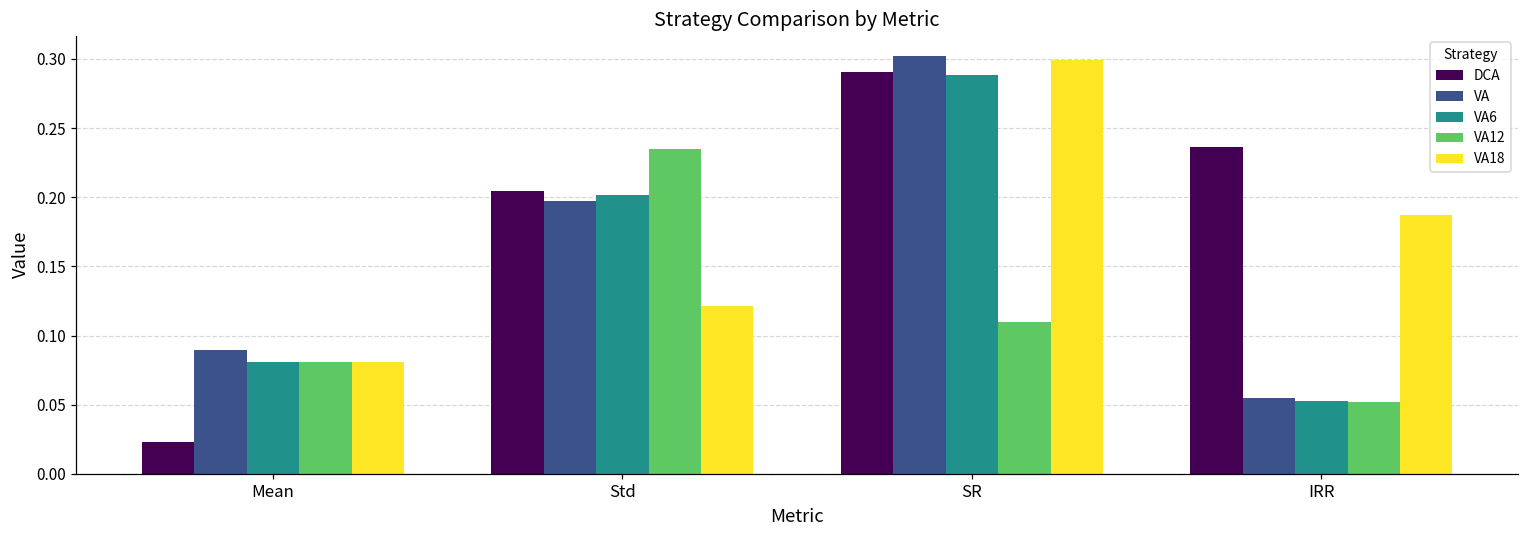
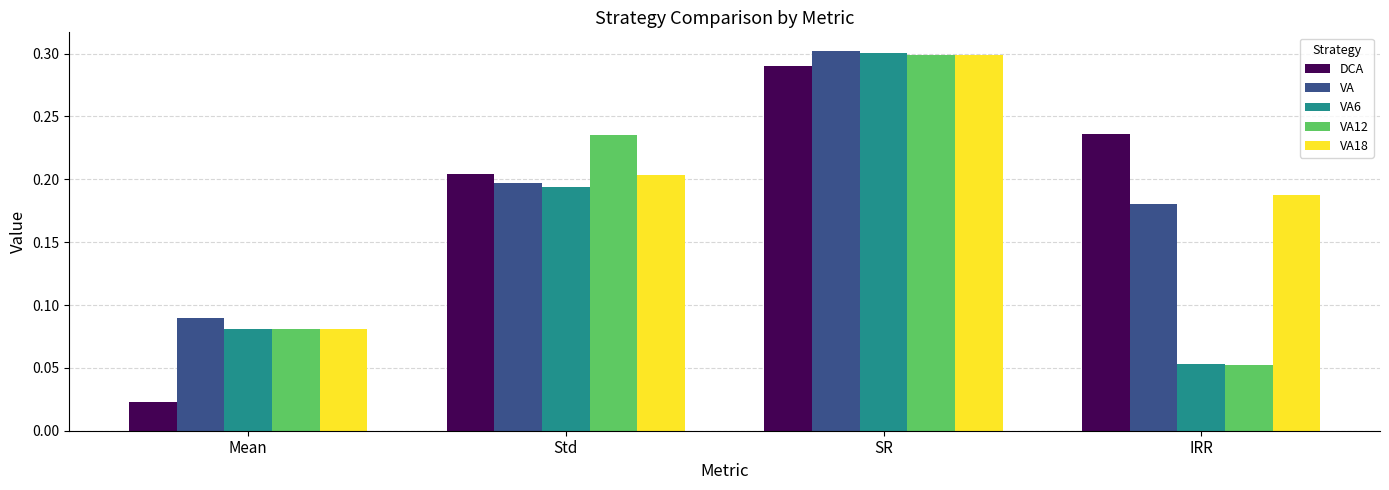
VA6, Std: 0.202 -> 0.194
VA18, Std: 0.121 -> 0.204
VA6, SR: 0.288 -> 0.301
VA12, SR: 0.110 -> 0.299
VA, IRR: 0.055 -> 0.181
